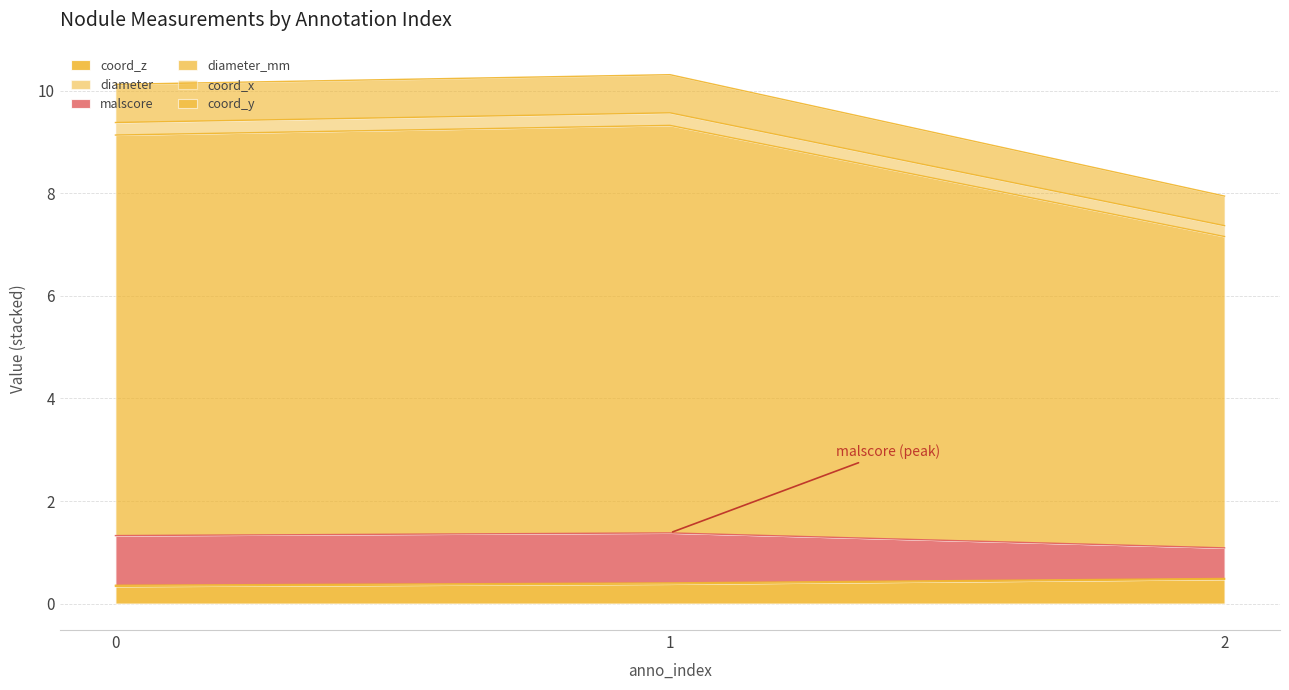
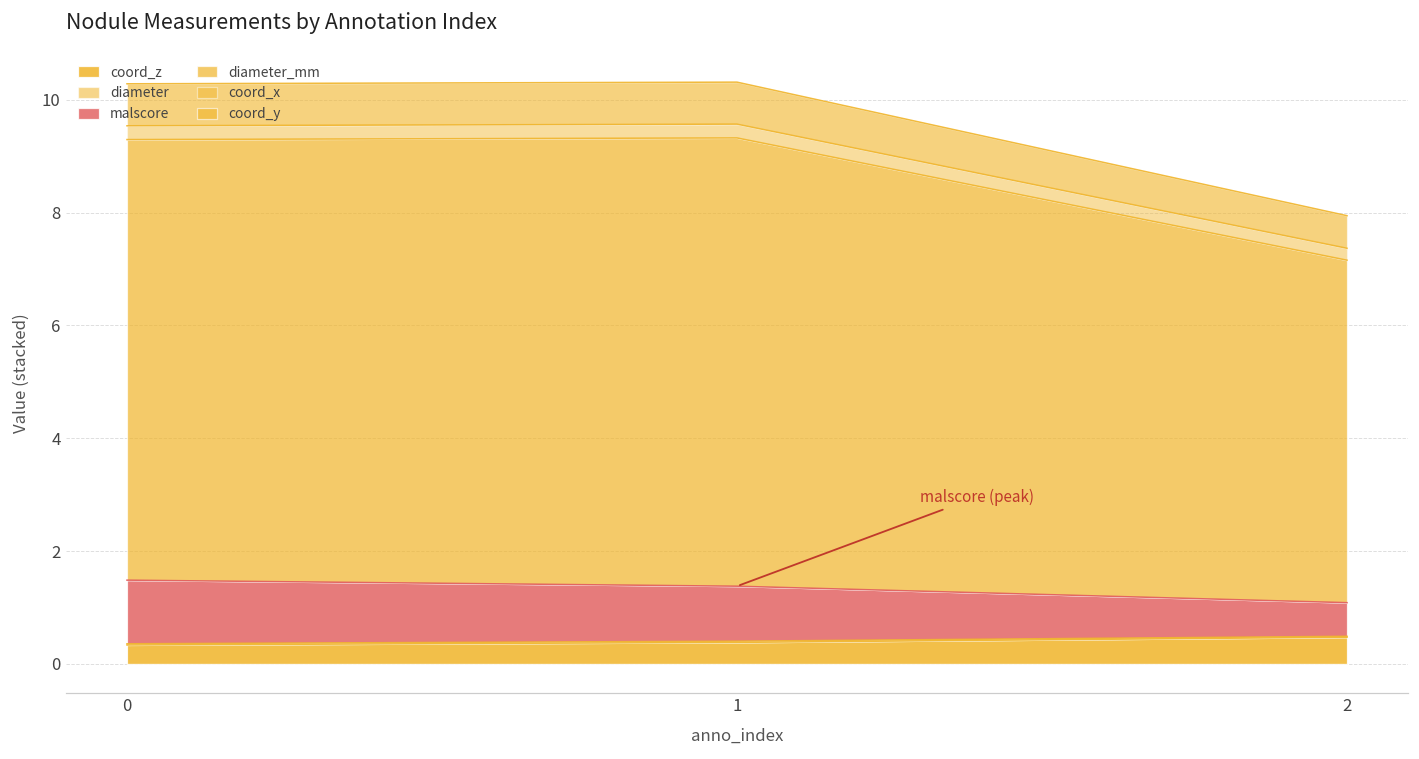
malscore, 0: 1.0 -> 1.1
